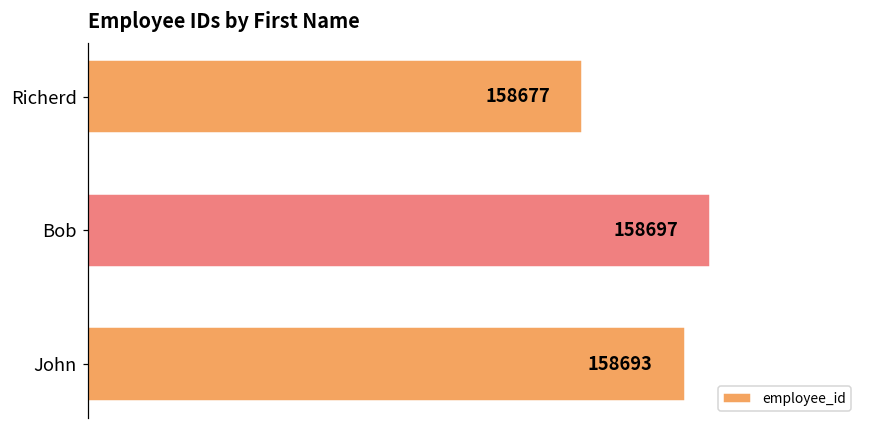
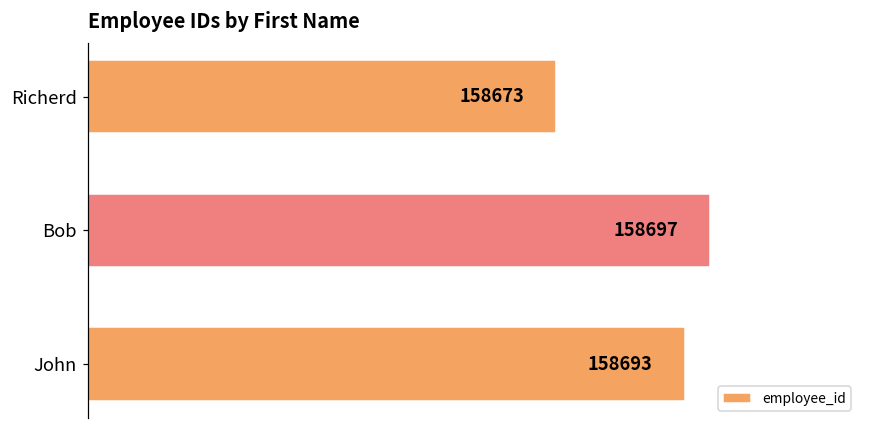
Richerd: 158677 -> 158673
